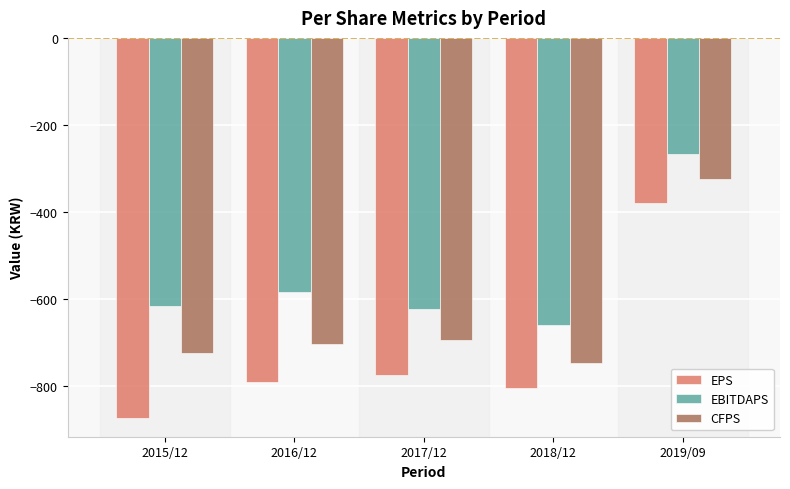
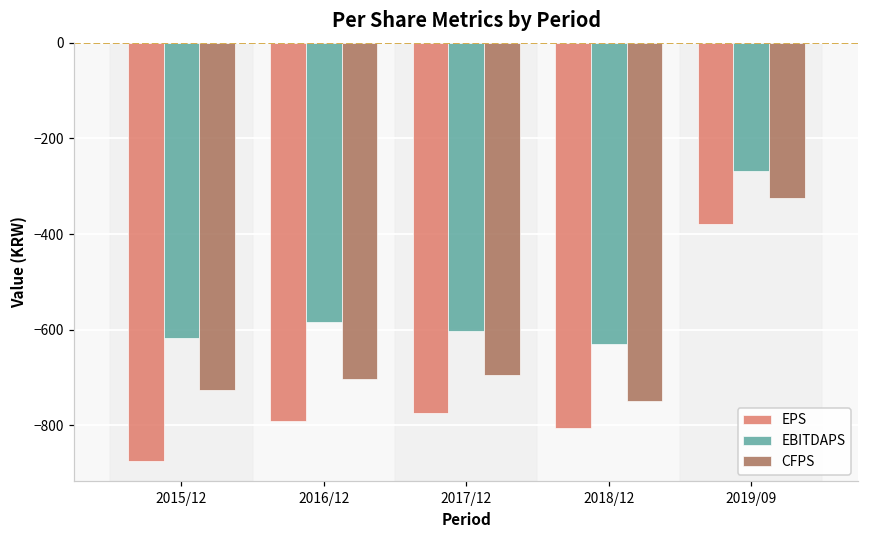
EBITDAPS, 2017/12: -620 -> -600
EBITDAPS, 2018/12: -660 -> -630
